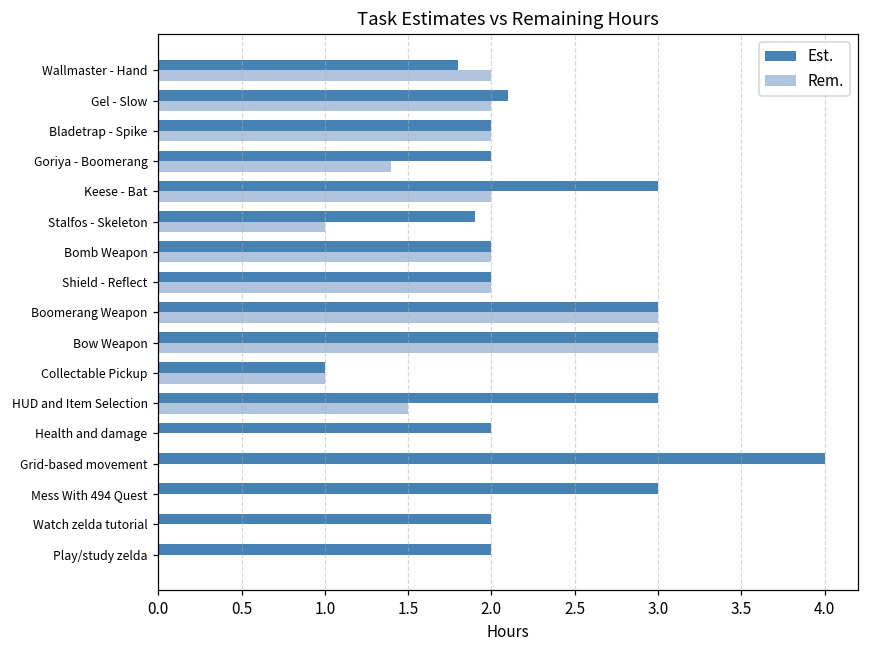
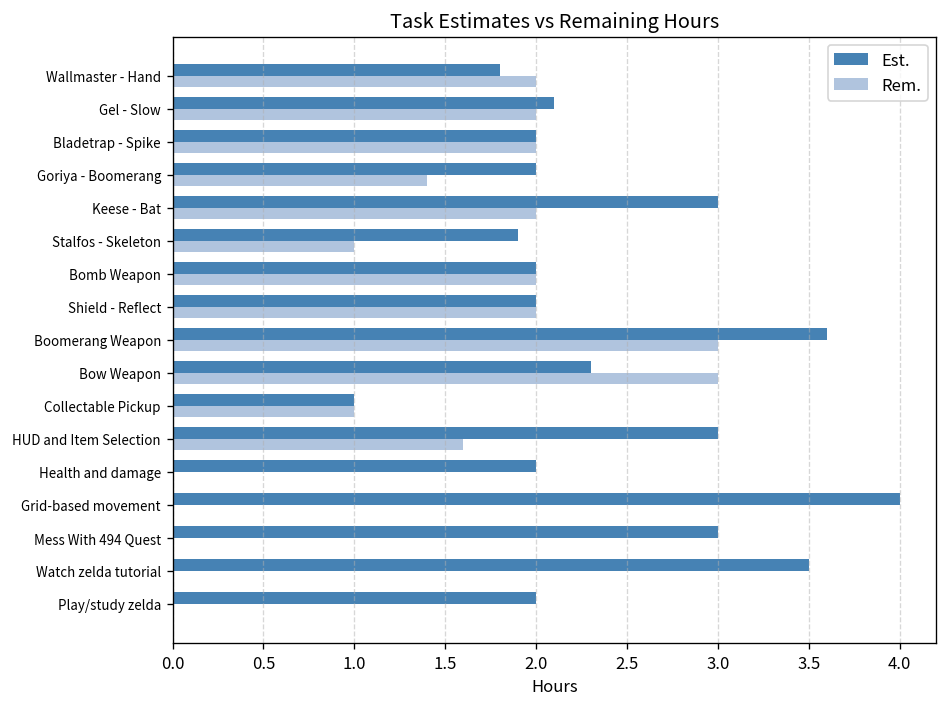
Est., Boomerang Weapon: 3.0 -> 3.6
Est., Bow Weapon: 3.0 -> 2.3
Rem., HUD and Item Selection: 1.5 -> 1.6
Est., Watch zelda tutorial: 2.0 -> 3.5
